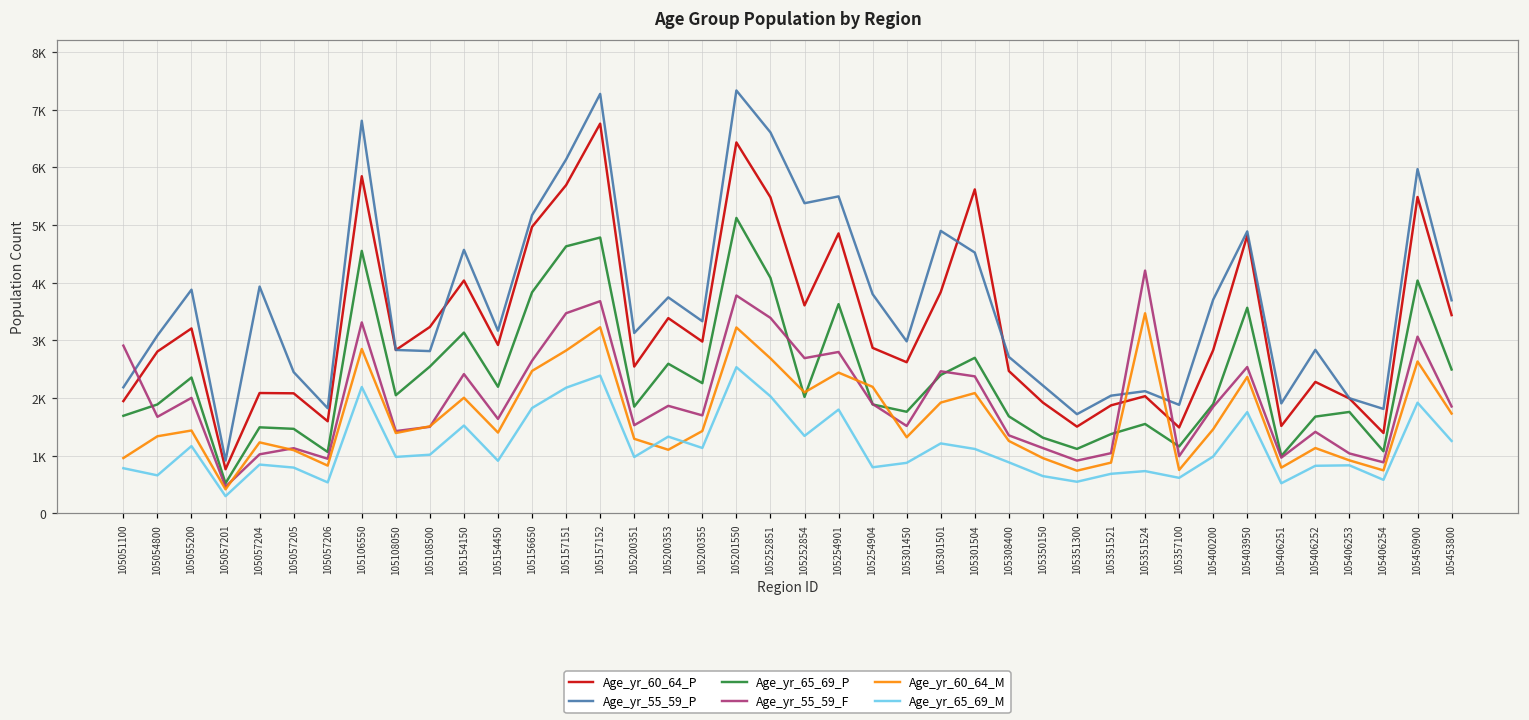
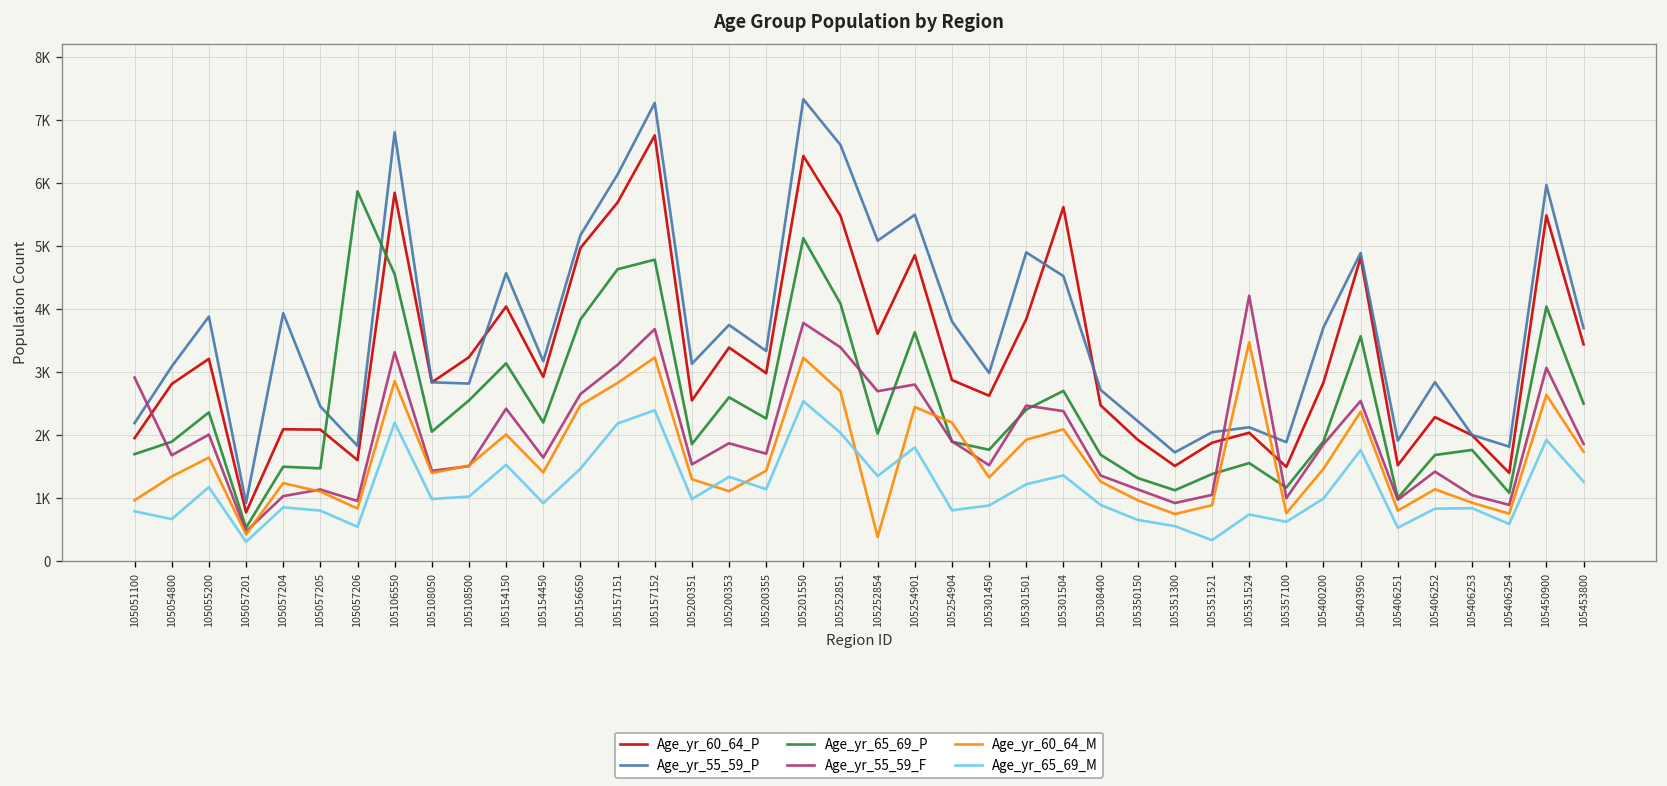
Age_yr_60_64_M, 105055200: 1400 -> 1600
Age_yr_65_69_P, 105057206: 1100 -> 5900
Age_yr_65_69_M, 105156650: 1800 -> 1500
Age_yr_55_59_F, 105157151: 3500 -> 3100
Age_yr_55_59_P, 105252854: 5400 -> 5100
Age_yr_60_64_M, 105252854: 2100 -> 400
Age_yr_65_69_M, 105301504: 1100 -> 1400
Age_yr_65_69_M, 105351521: 700 -> 300
